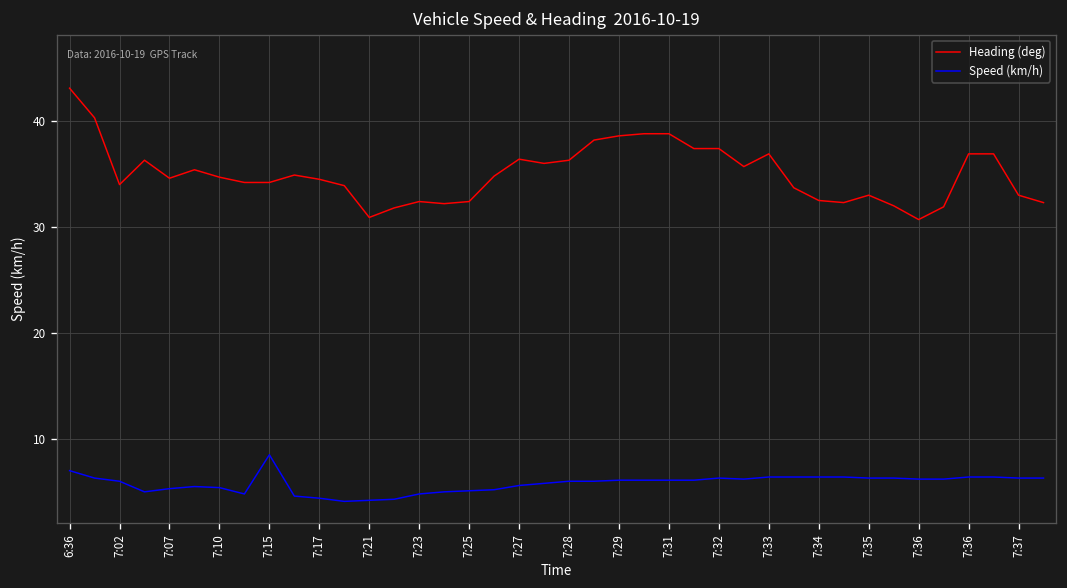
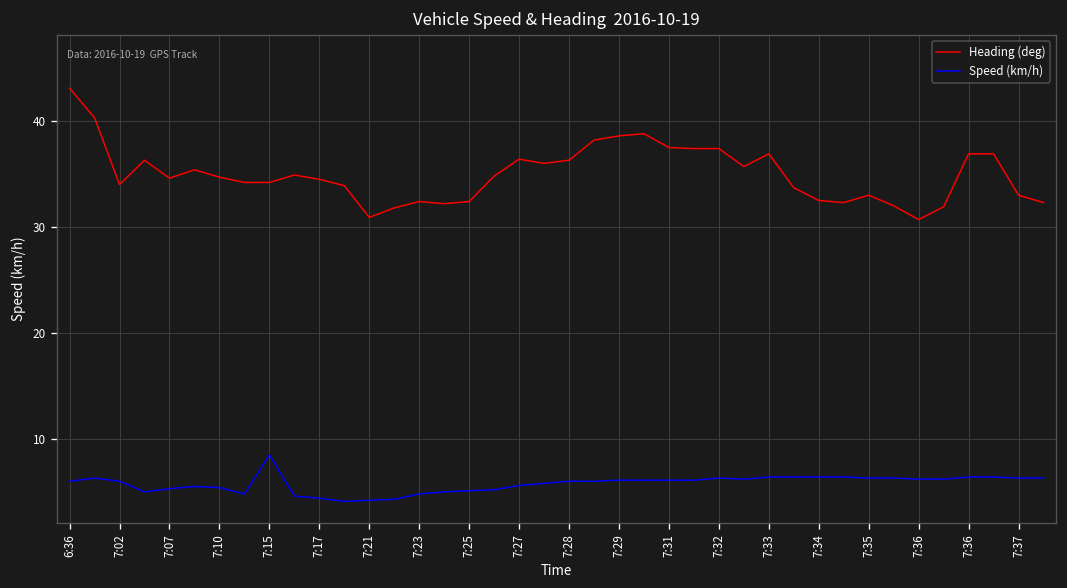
Speed (km/h), 6:36: 7 -> 6
Heading (deg), 7:31: 39 -> 38
